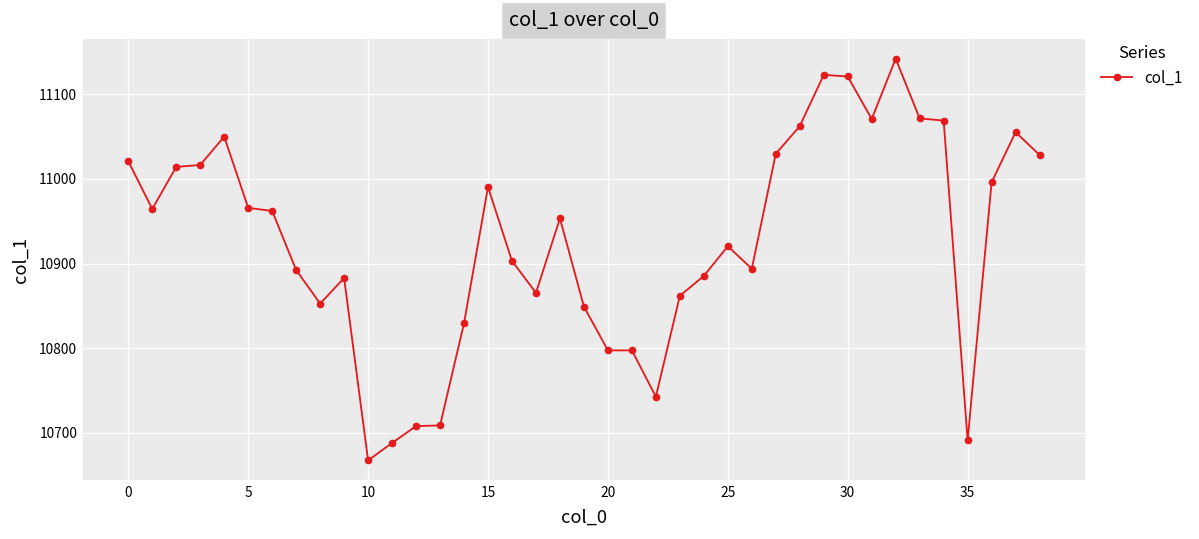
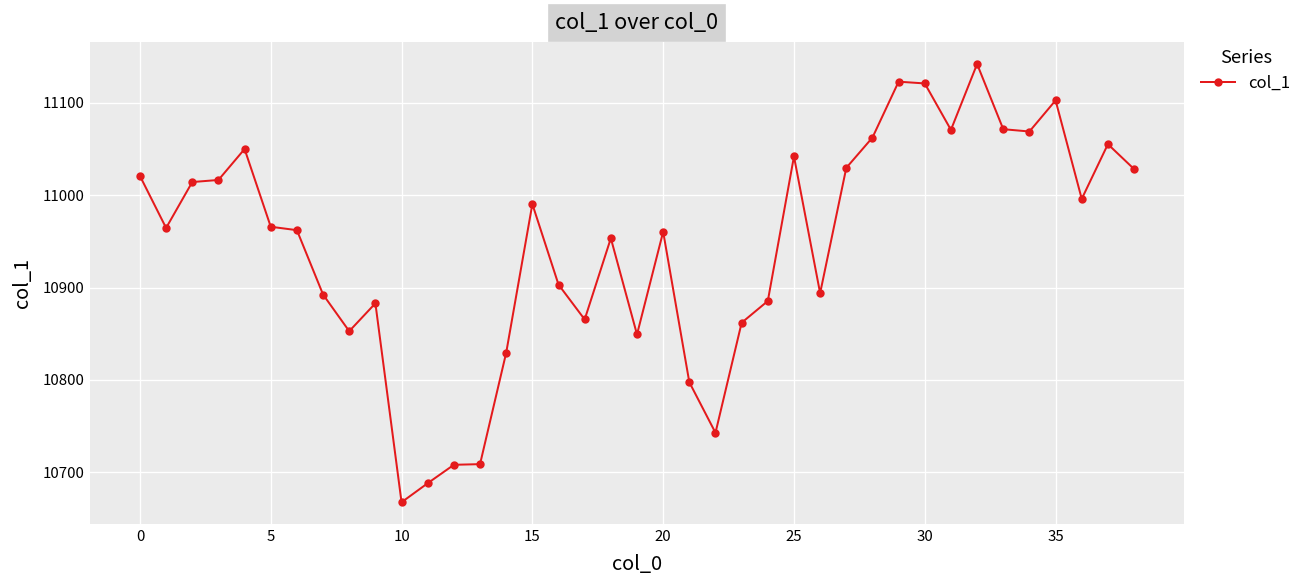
20: 10800 -> 10960
25: 10920 -> 11040
35: 10690 -> 11100
